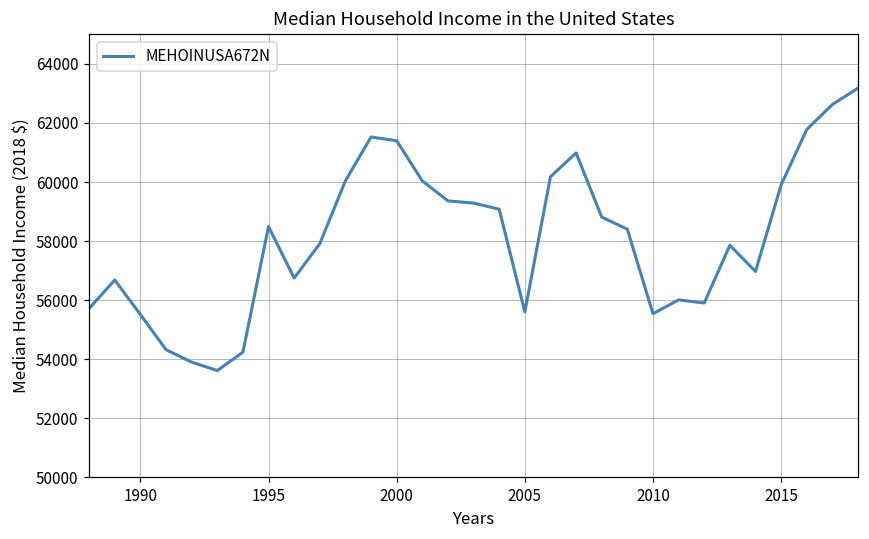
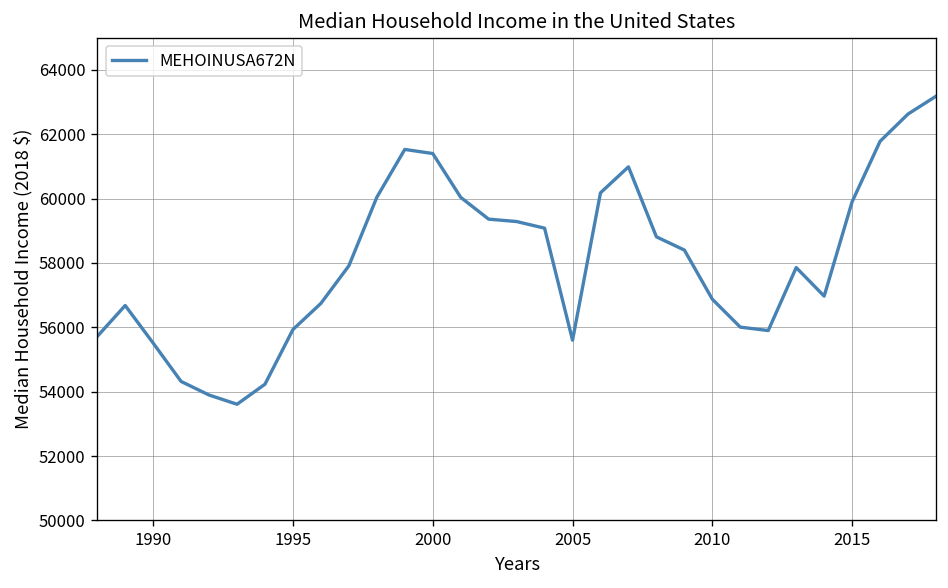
1995: 58500 -> 55900
2010: 55500 -> 56900
